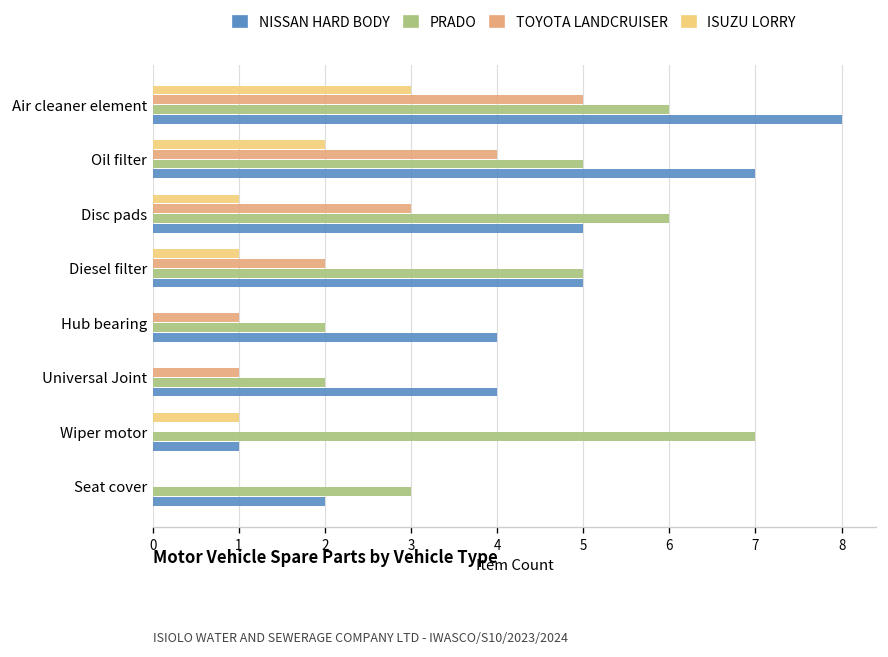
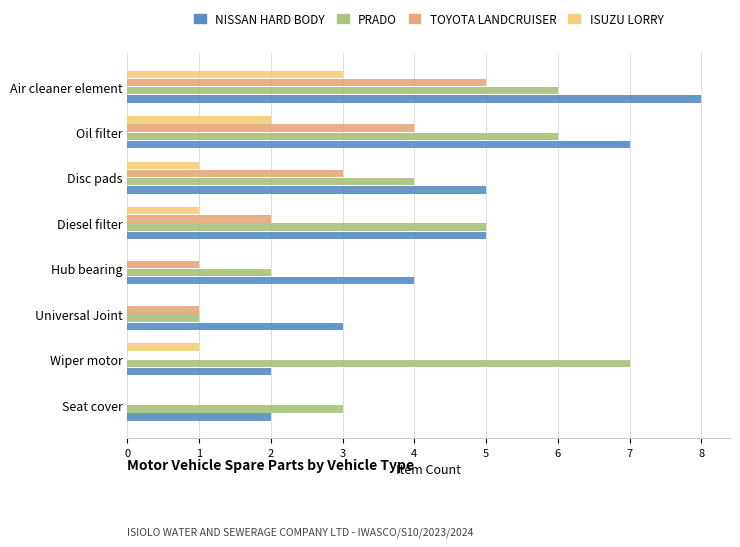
PRADO, Oil filter: 5 -> 6
PRADO, Disc pads: 6 -> 4
PRADO, Universal Joint: 2 -> 1
NISSAN HARD BODY, Universal Joint: 4 -> 3
NISSAN HARD BODY, Wiper motor: 1 -> 2
